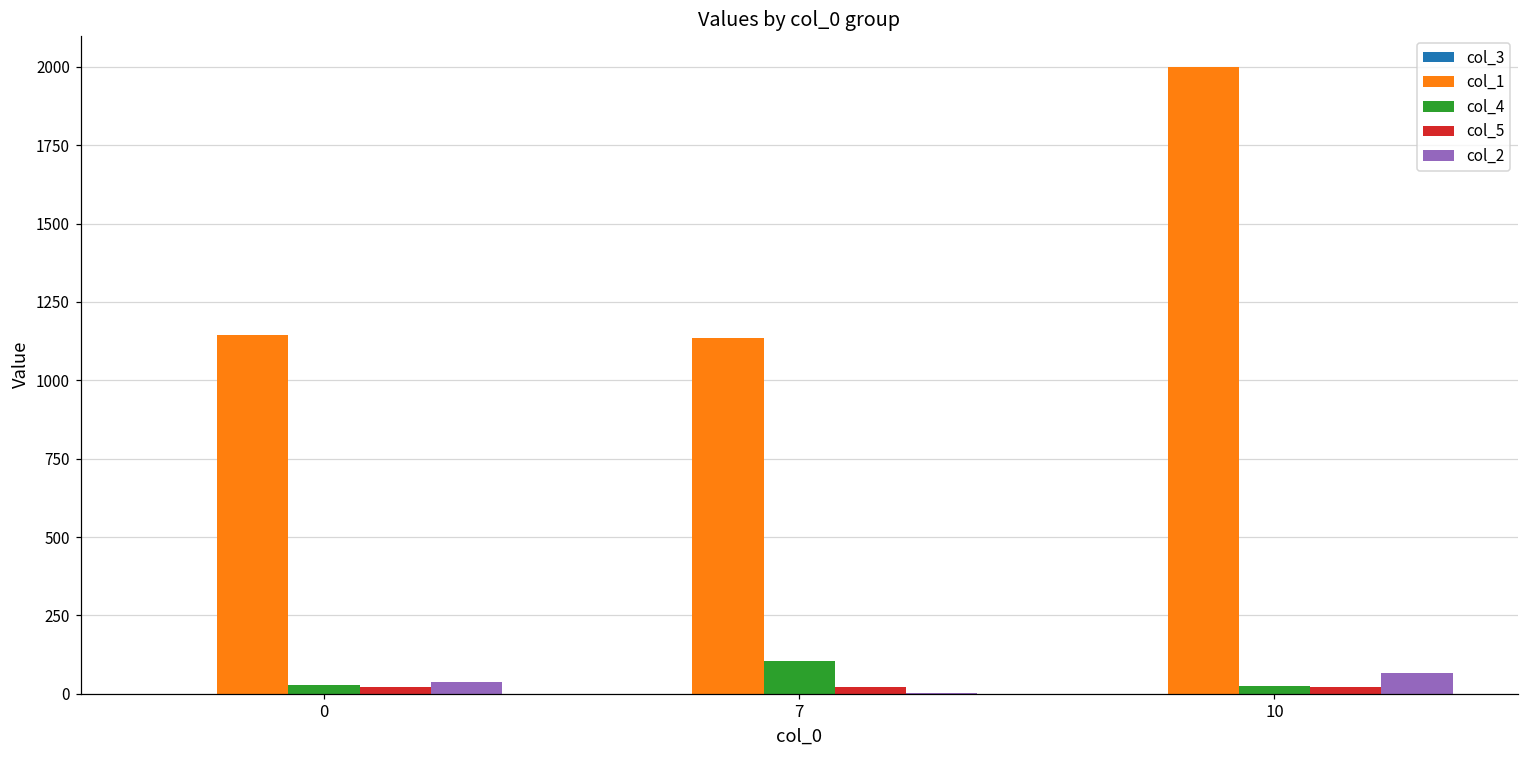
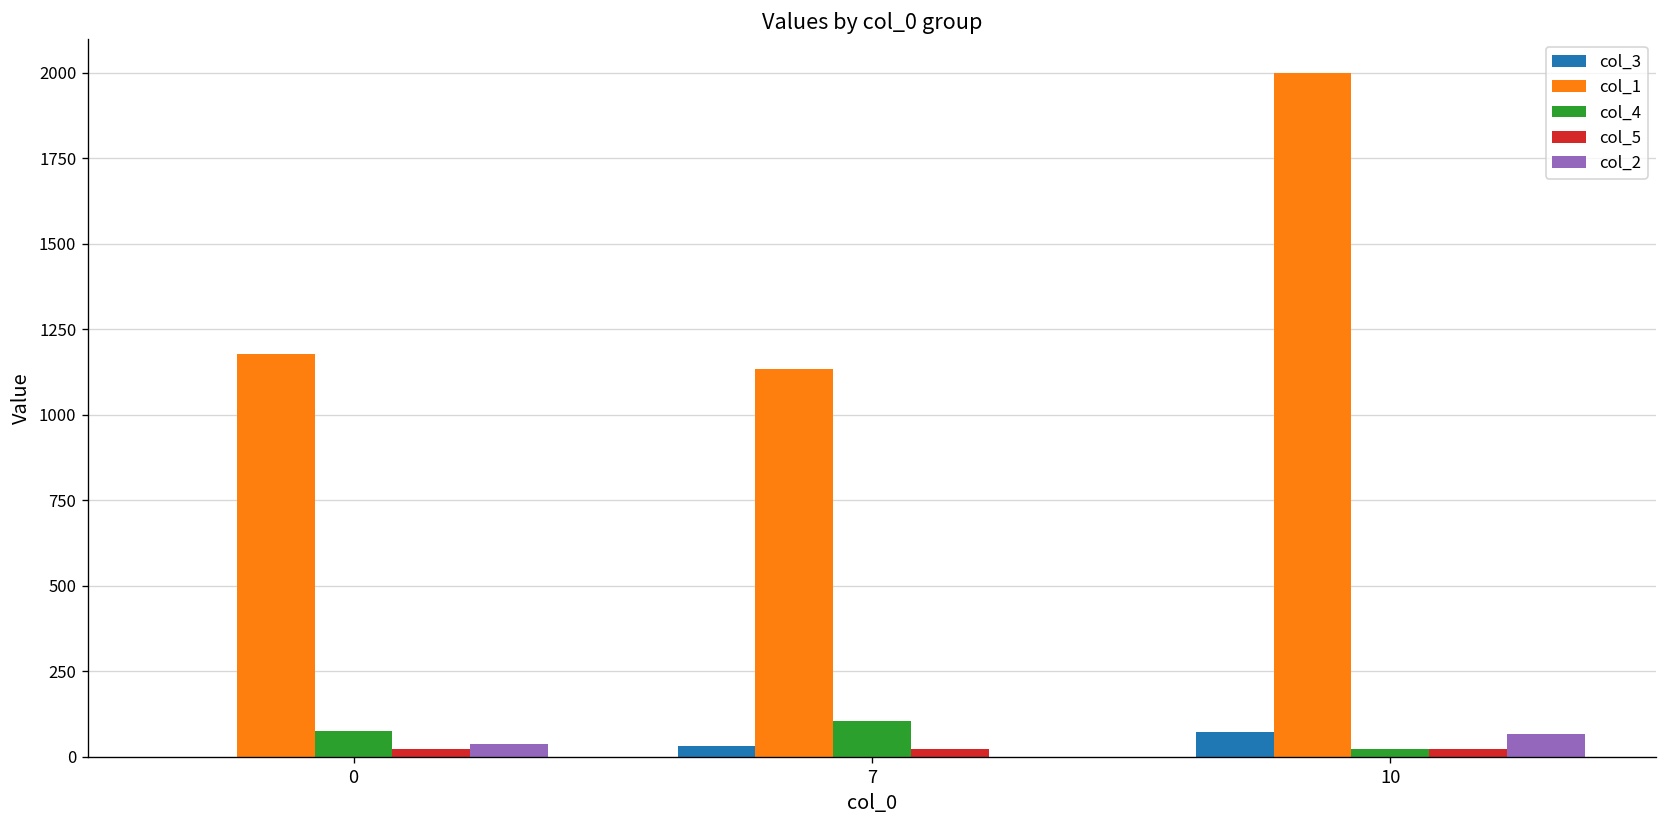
col_1, 0: 1150 -> 1180
col_4, 0: 30 -> 80
col_3, 7: 0 -> 30
col_3, 10: 0 -> 70
